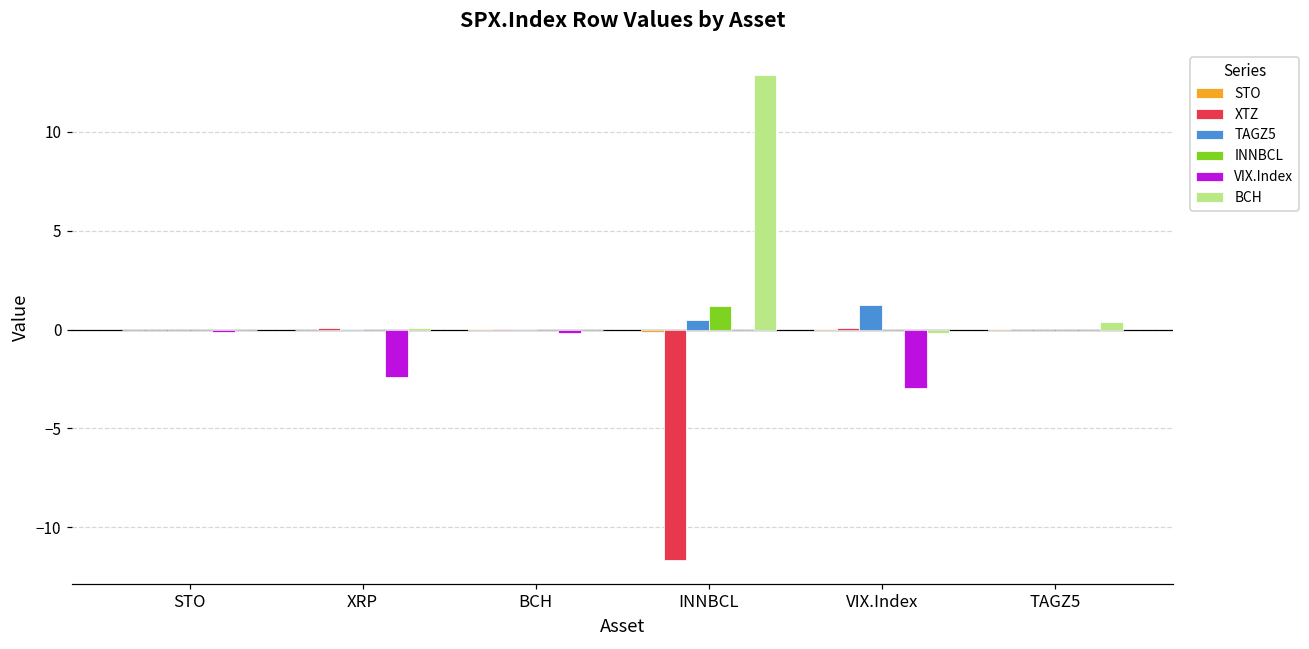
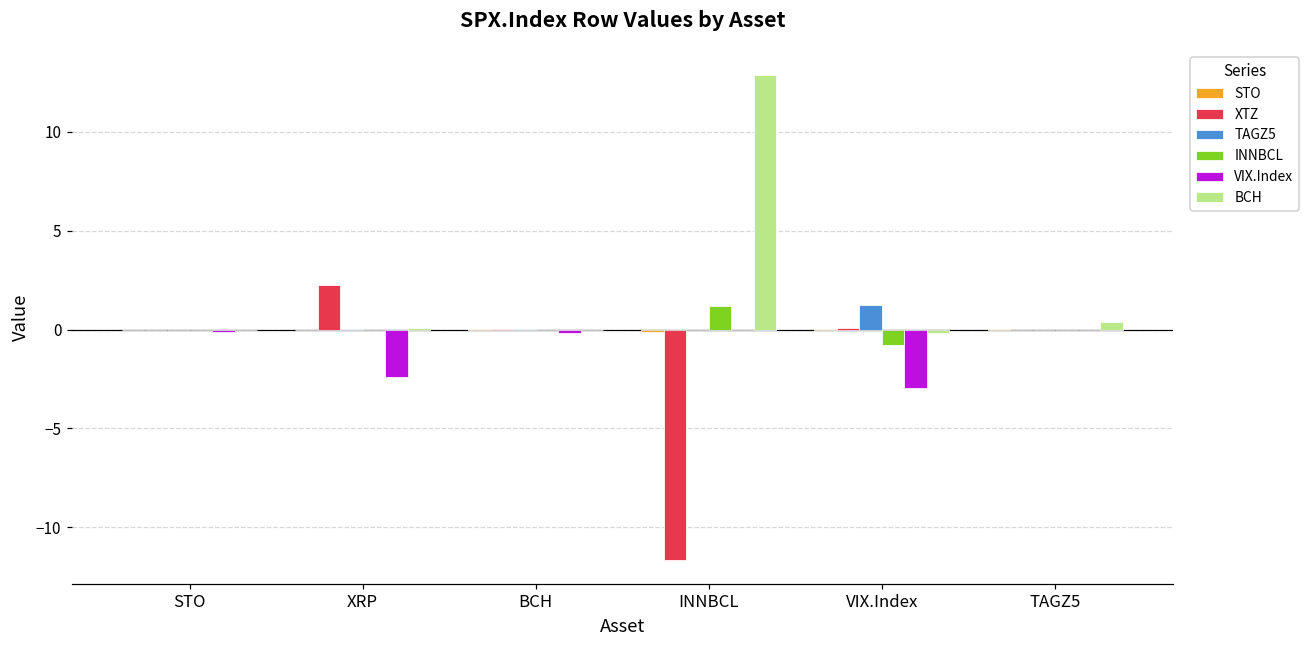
XTZ, XRP: 0.1 -> 2.3
TAGZ5, INNBCL: 0.5 -> 0.0
INNBCL, VIX.Index: 0.0 -> -0.8
